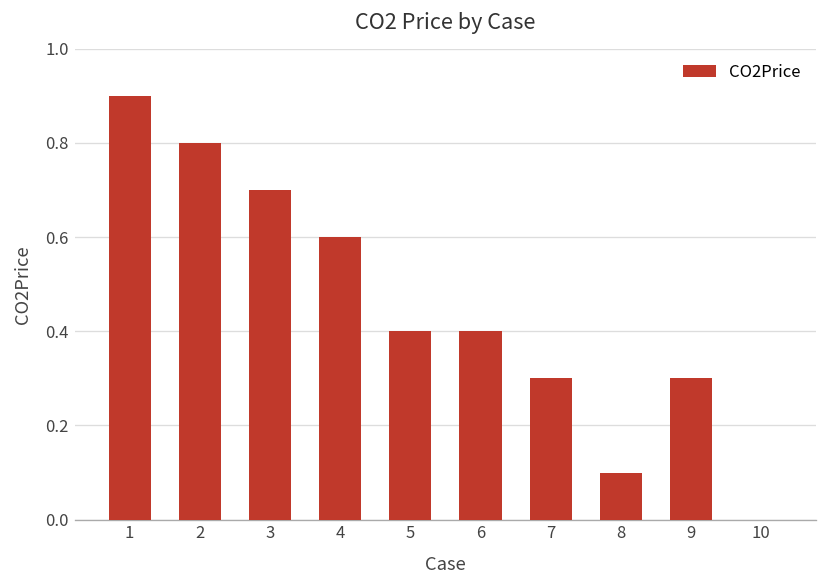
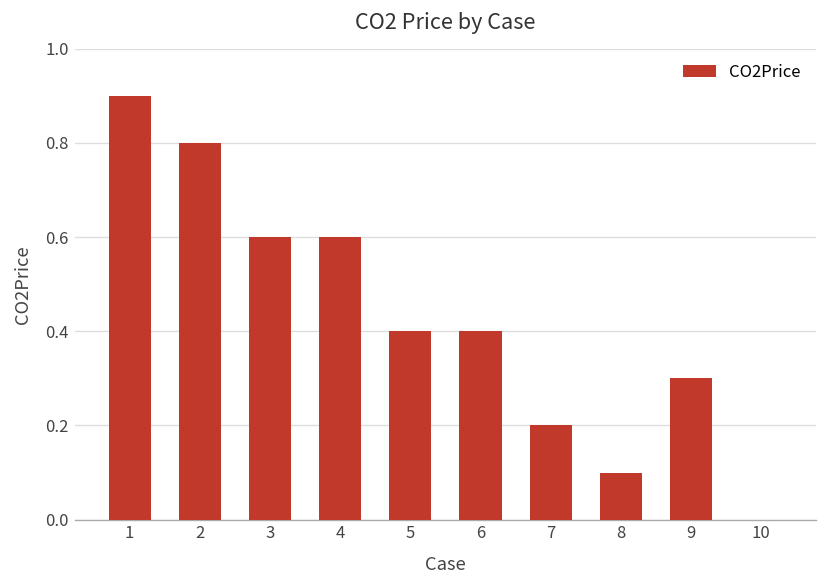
3: 0.7 -> 0.6
7: 0.3 -> 0.2
